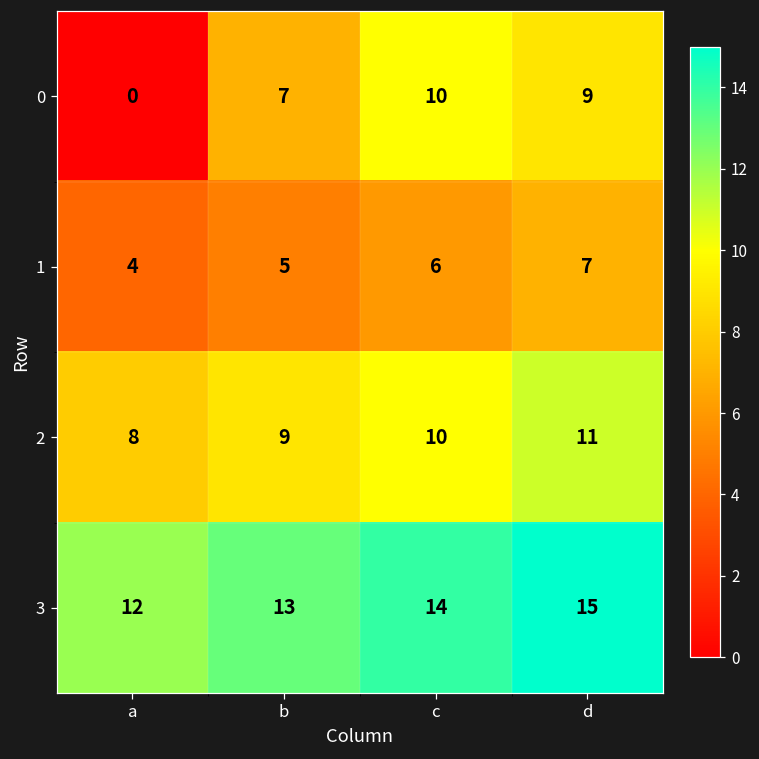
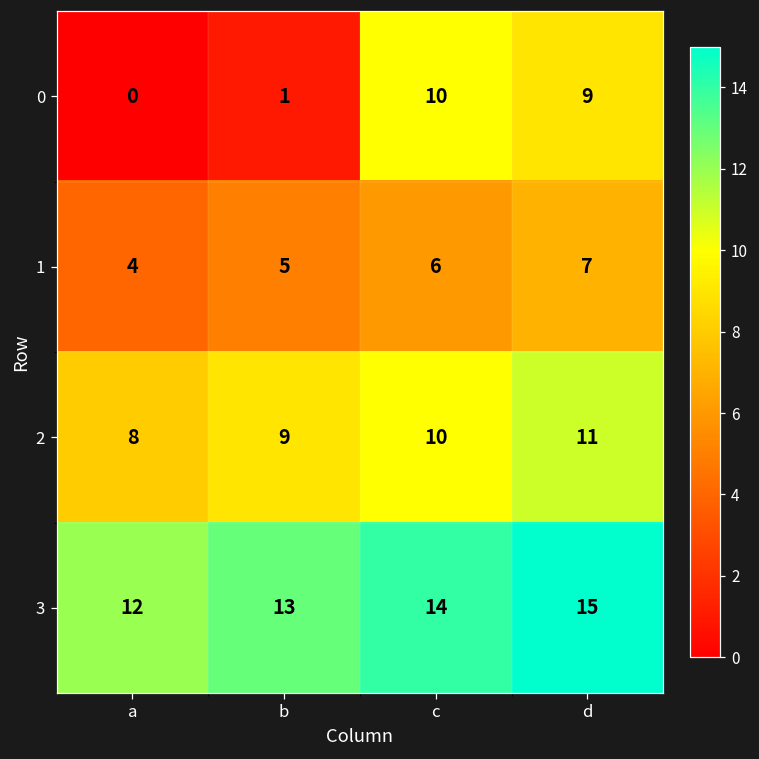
0, b: 7 -> 1
